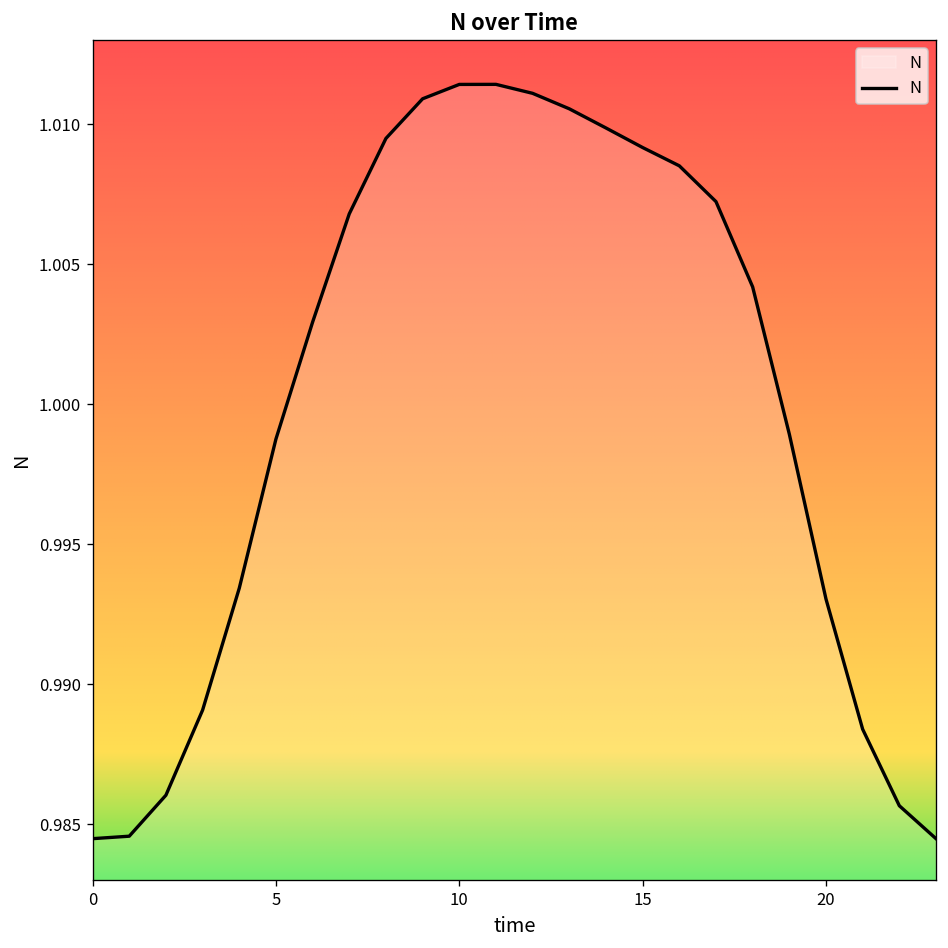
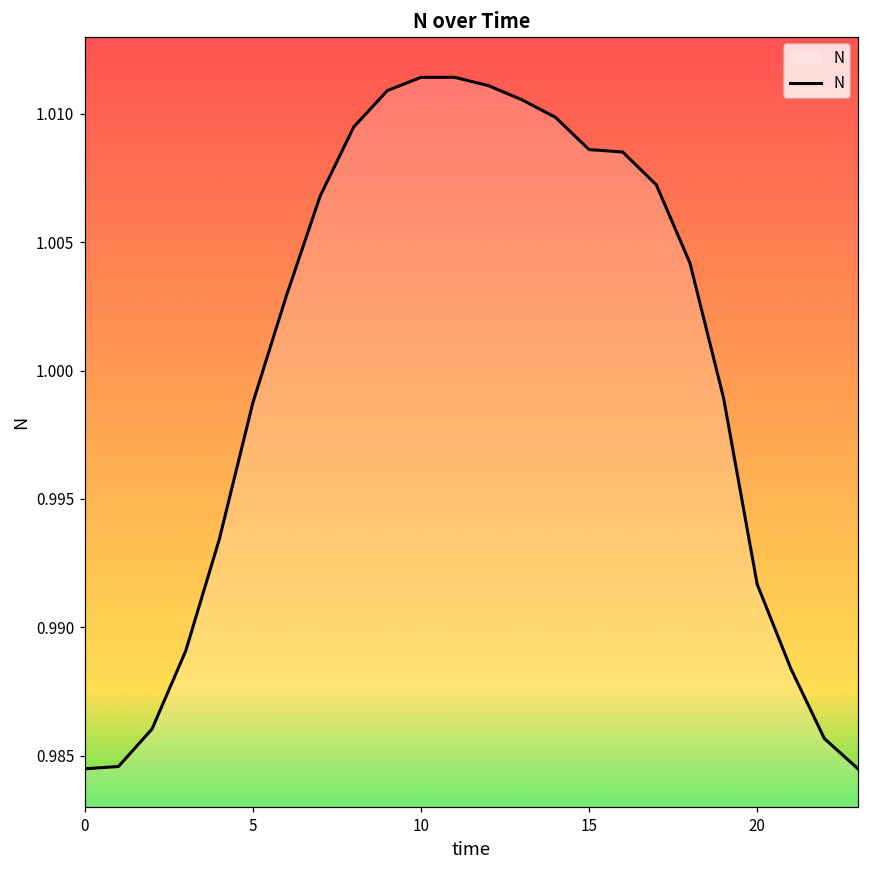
15: 1.0092 -> 1.0086
20: 0.9930 -> 0.9917
